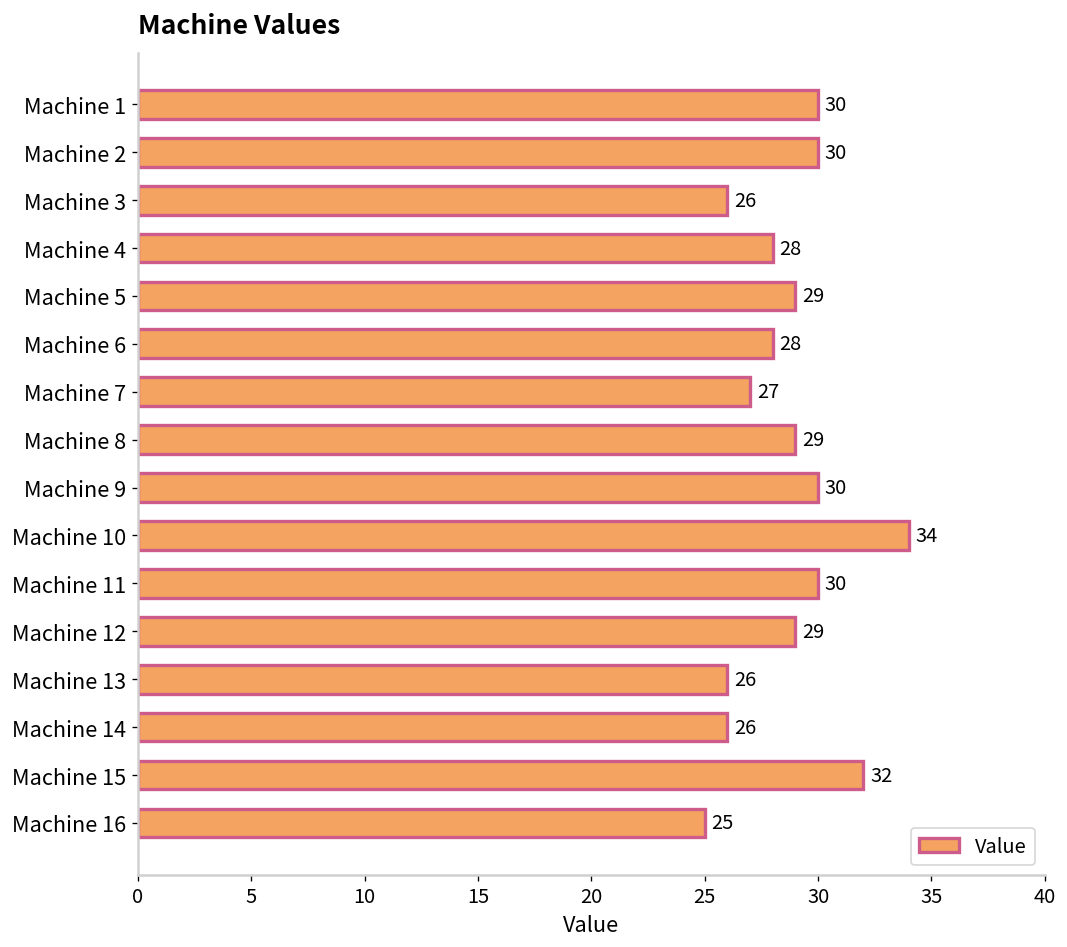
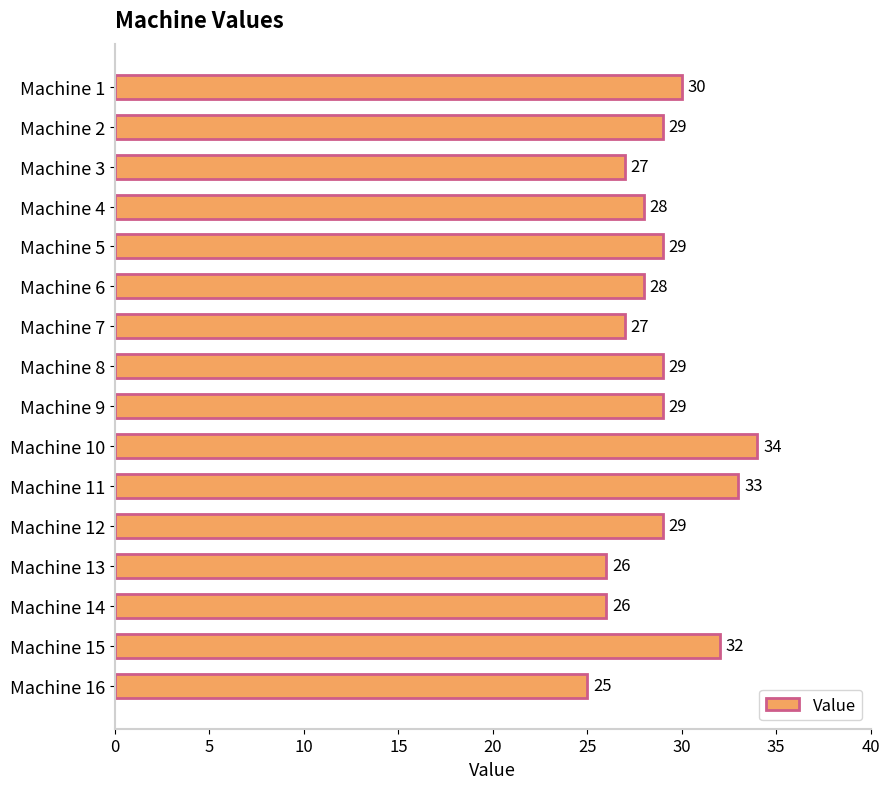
Machine 2: 30 -> 29
Machine 3: 26 -> 27
Machine 9: 30 -> 29
Machine 11: 30 -> 33
